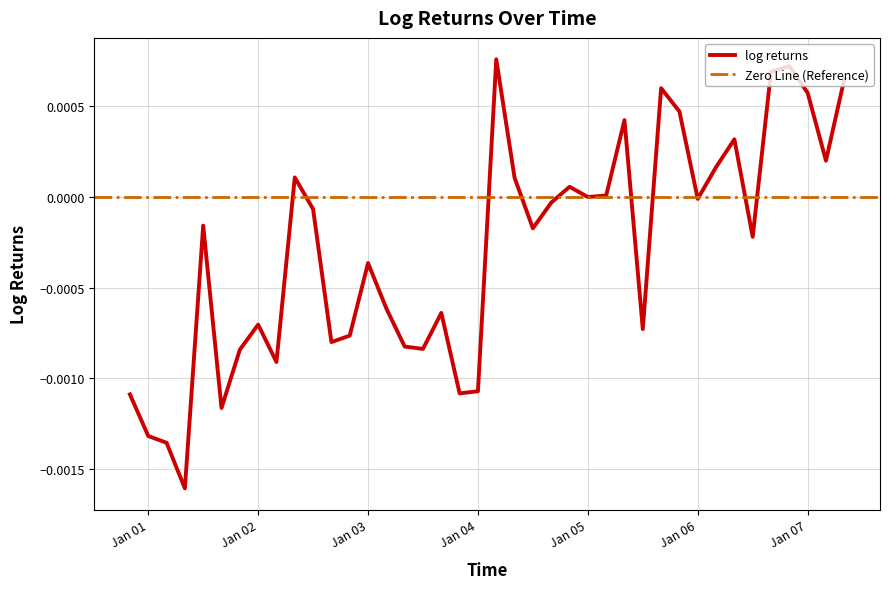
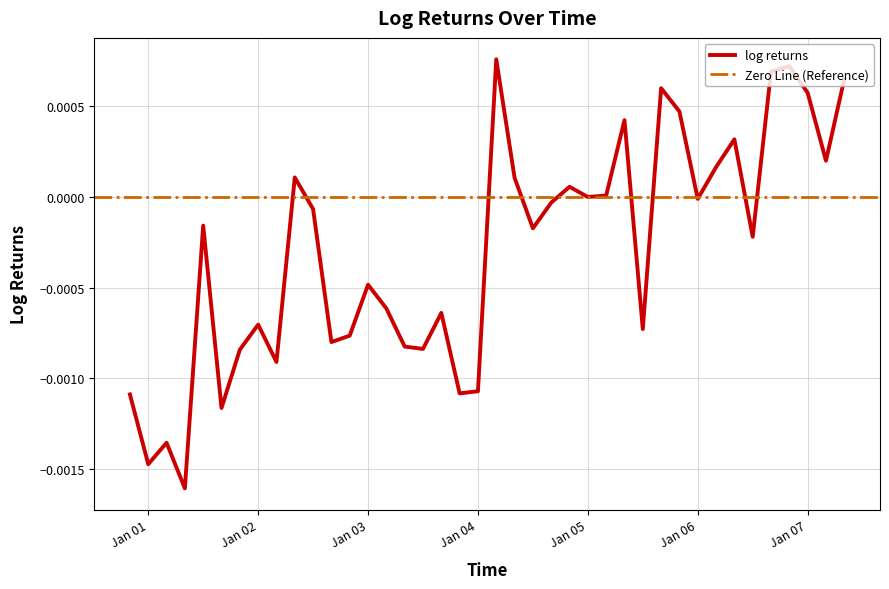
Jan 01: -0.00132 -> -0.00147
Jan 03: -0.00036 -> -0.00048
